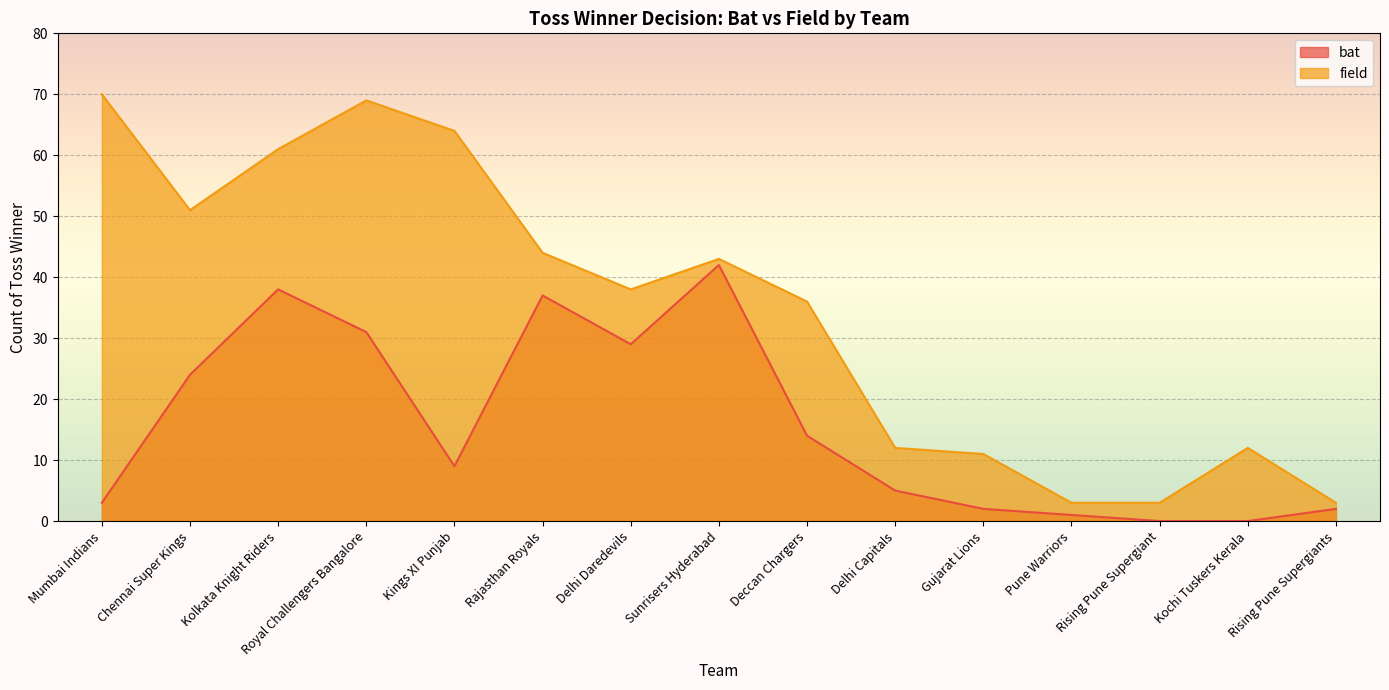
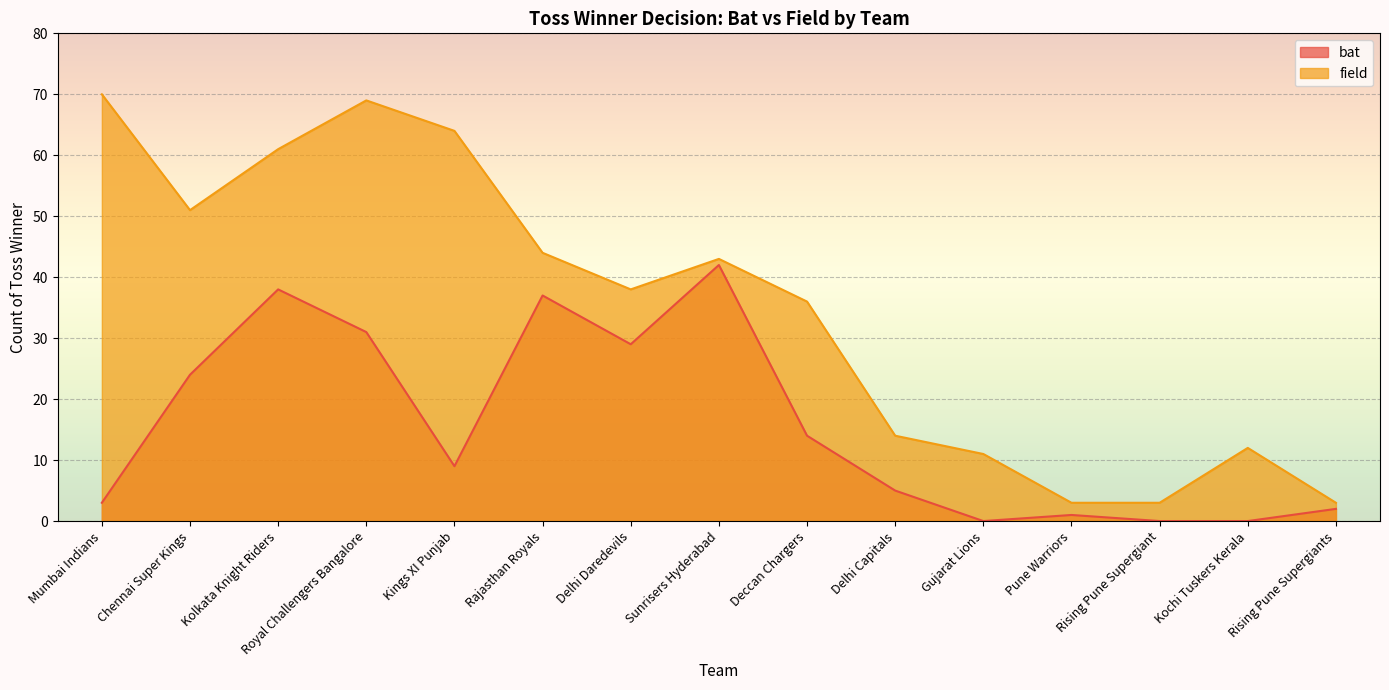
field, Delhi Capitals: 12 -> 14
bat, Gujarat Lions: 2 -> 0
